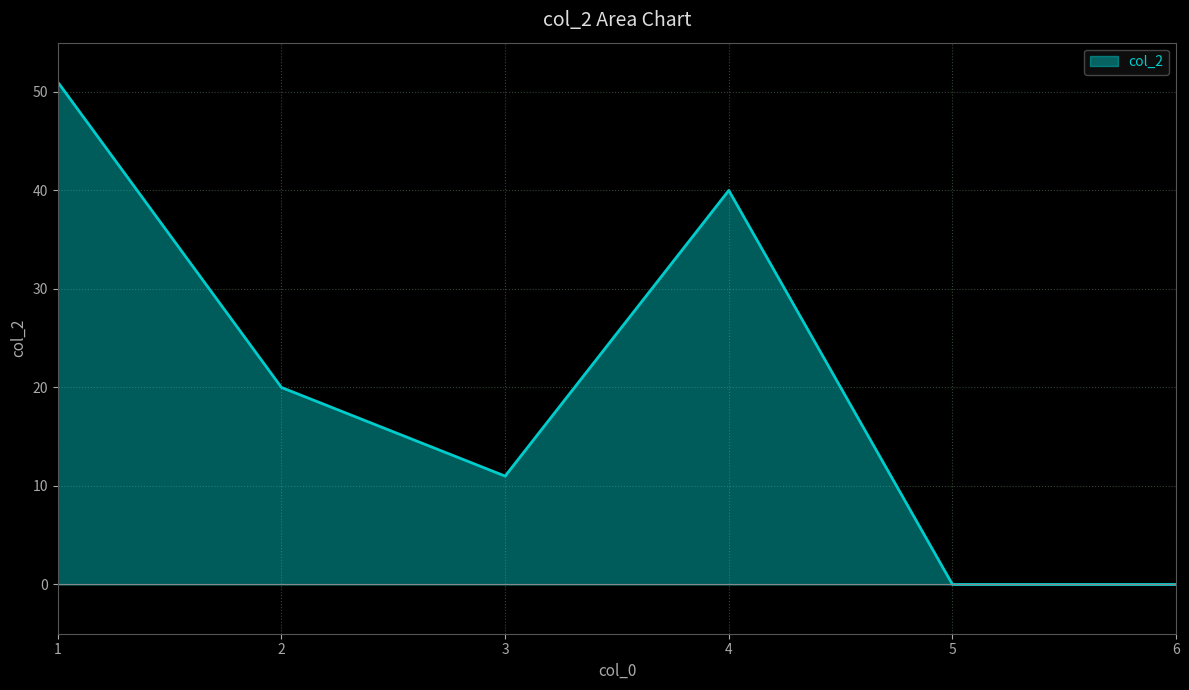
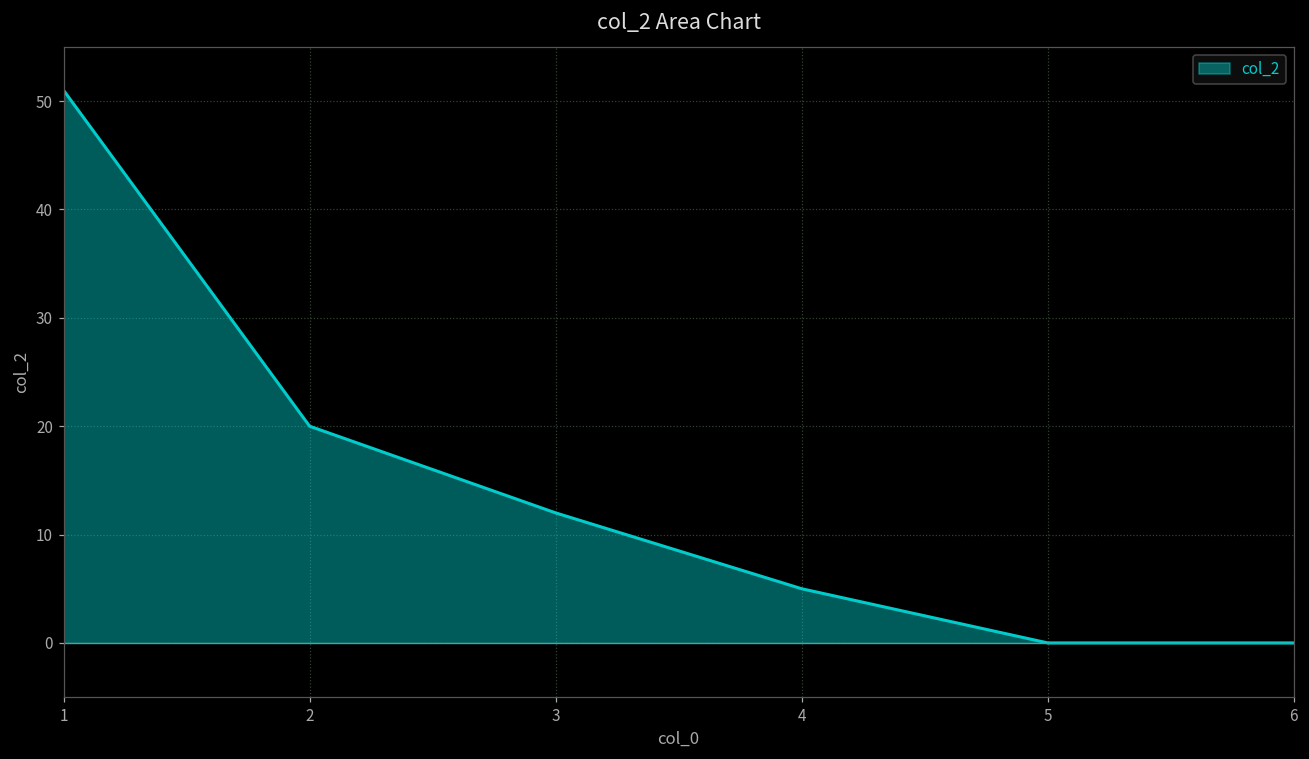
3: 11 -> 12
4: 40 -> 5
